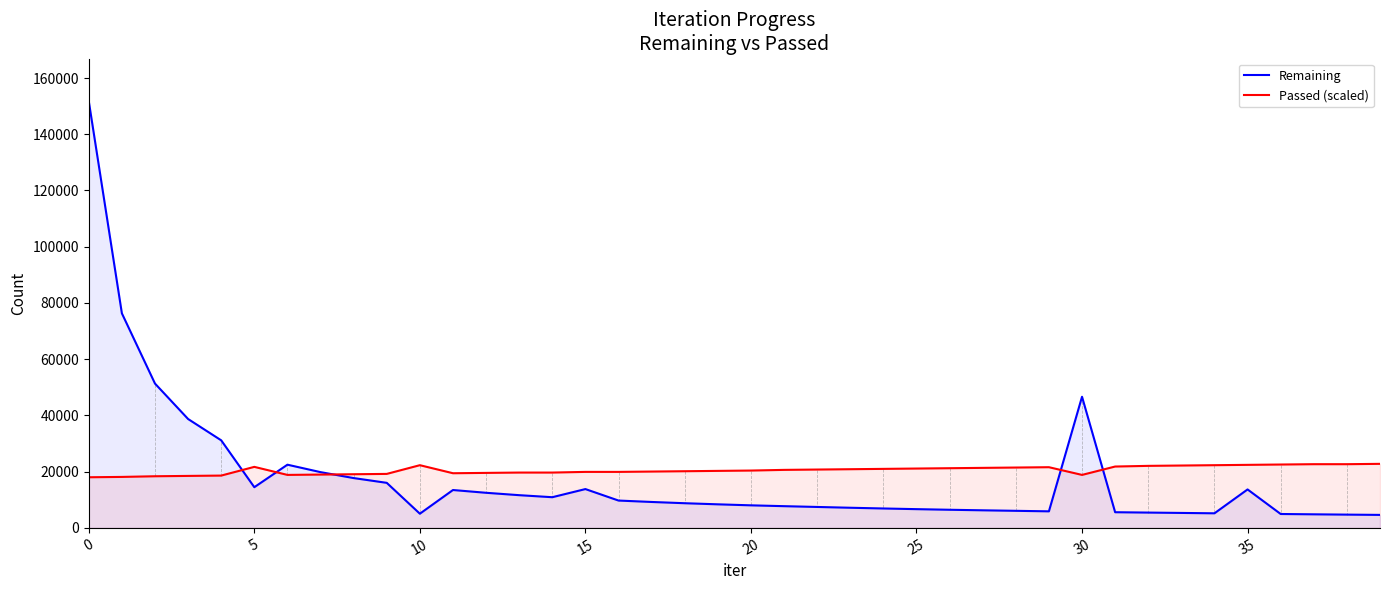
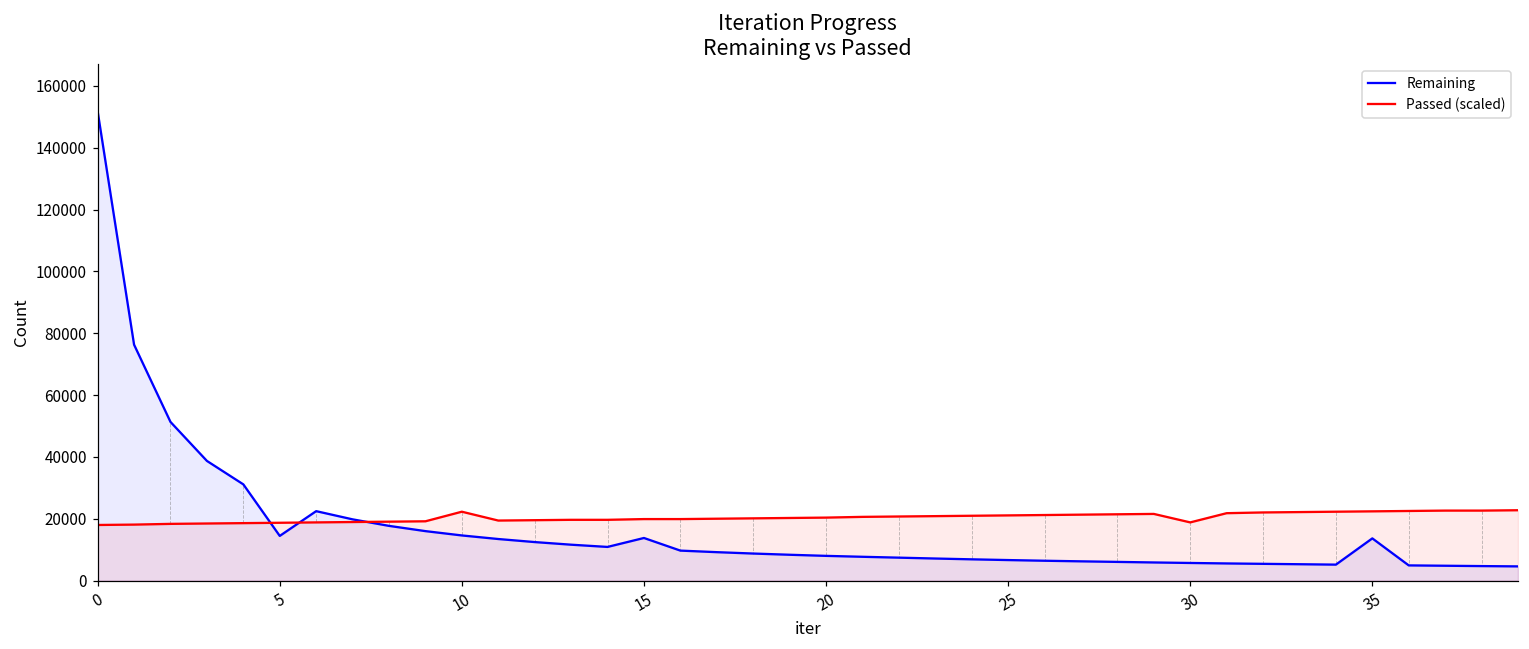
Passed (scaled), 5: 22000 -> 19000
Remaining, 10: 5000 -> 15000
Remaining, 30: 47000 -> 6000
